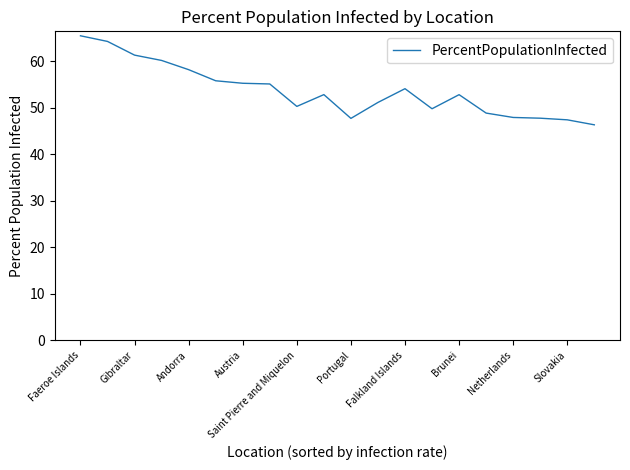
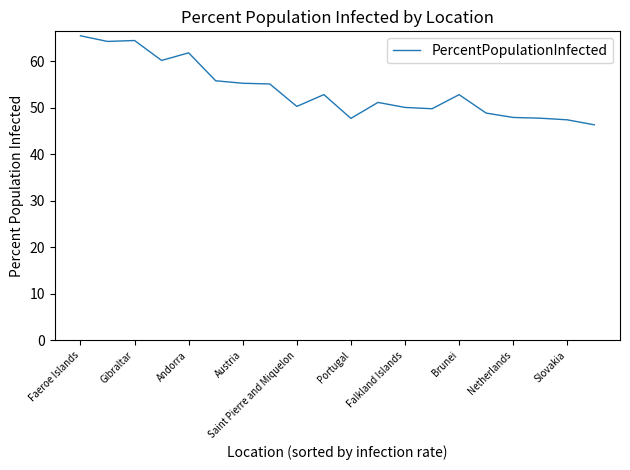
Gibraltar: 61 -> 65
Andorra: 58 -> 62
Falkland Islands: 54 -> 50
